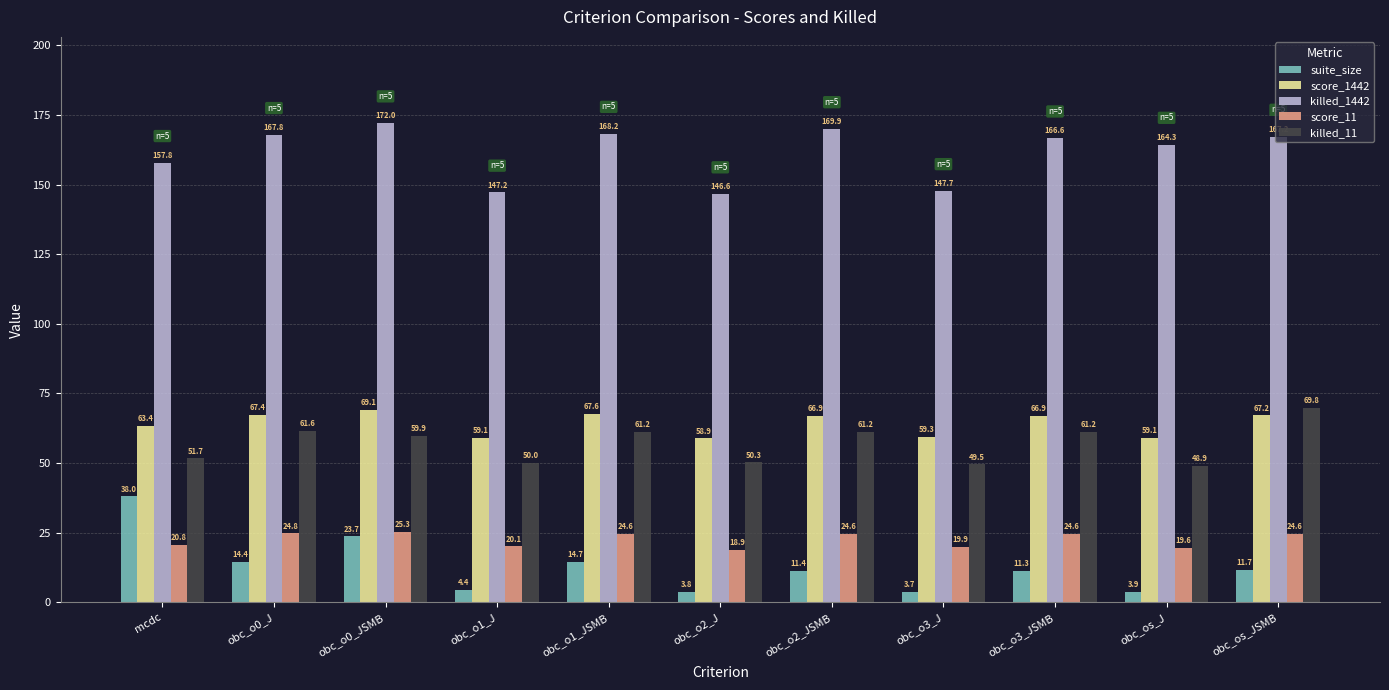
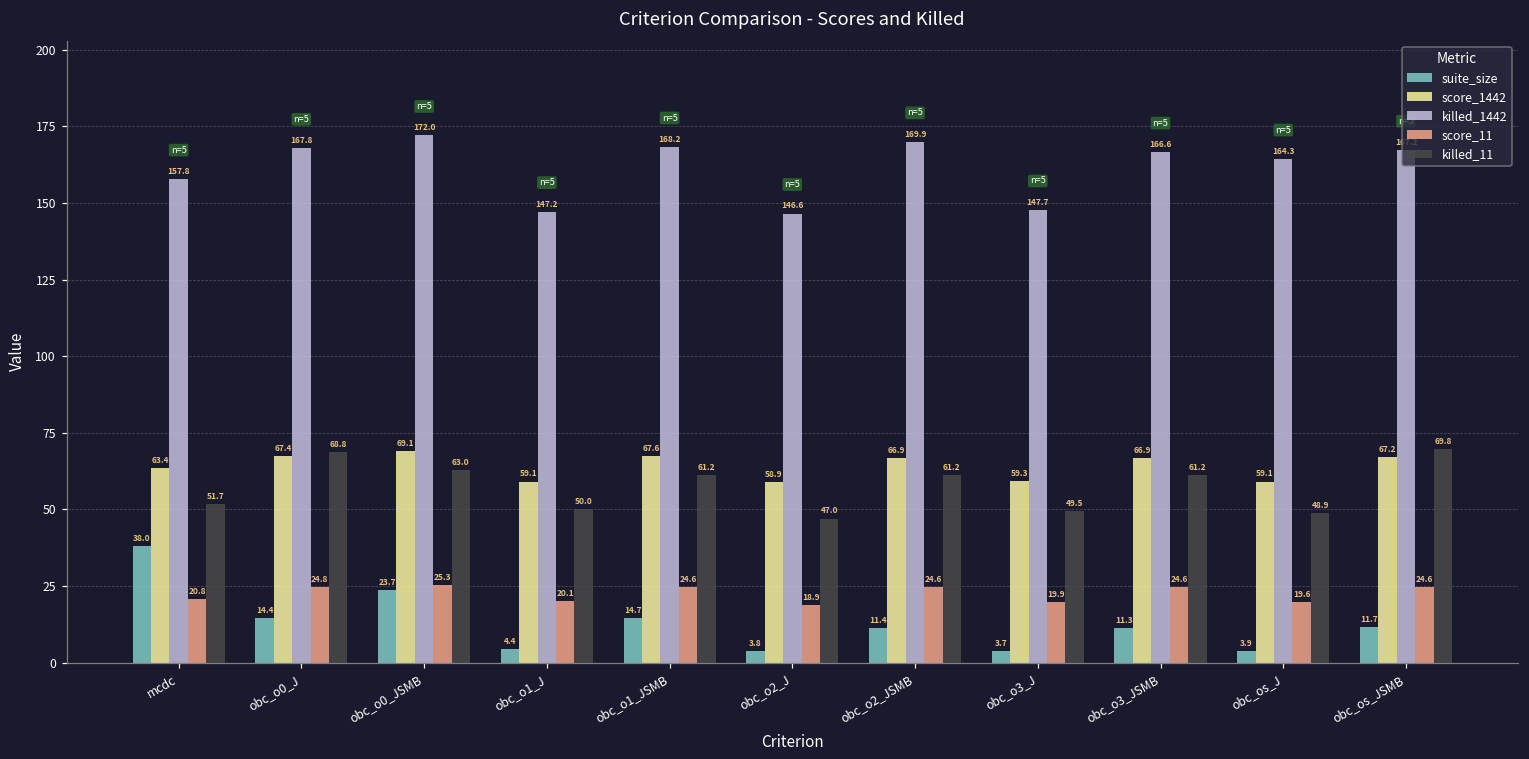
killed_11, obc_o0_J: 61.6 -> 68.8
killed_11, obc_o0_JSMB: 59.9 -> 63.0
killed_11, obc_o2_J: 50.3 -> 47.0
